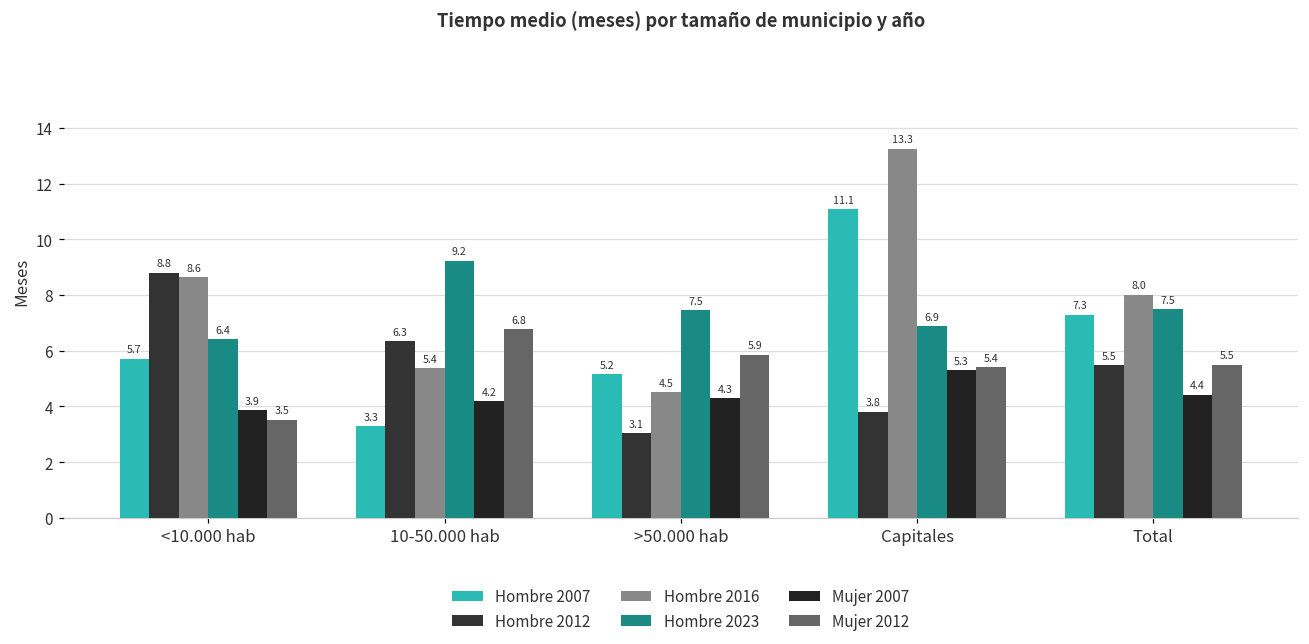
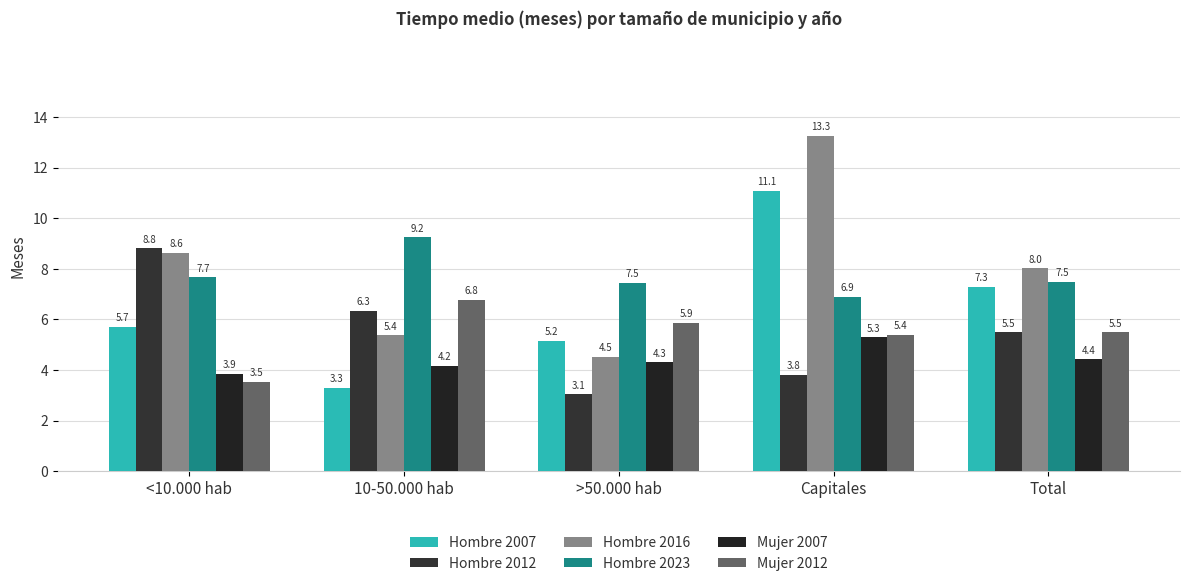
Hombre 2023, <10.000 hab: 6.4 -> 7.7
